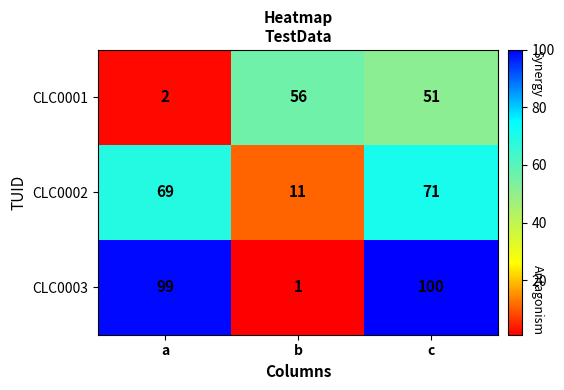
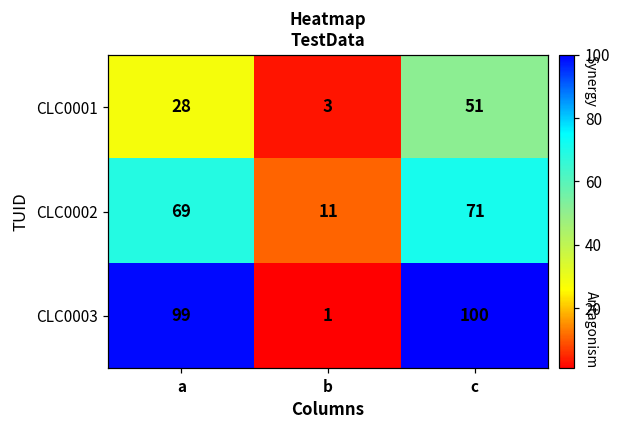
CLC0001, a: 2 -> 28
CLC0001, b: 56 -> 3
